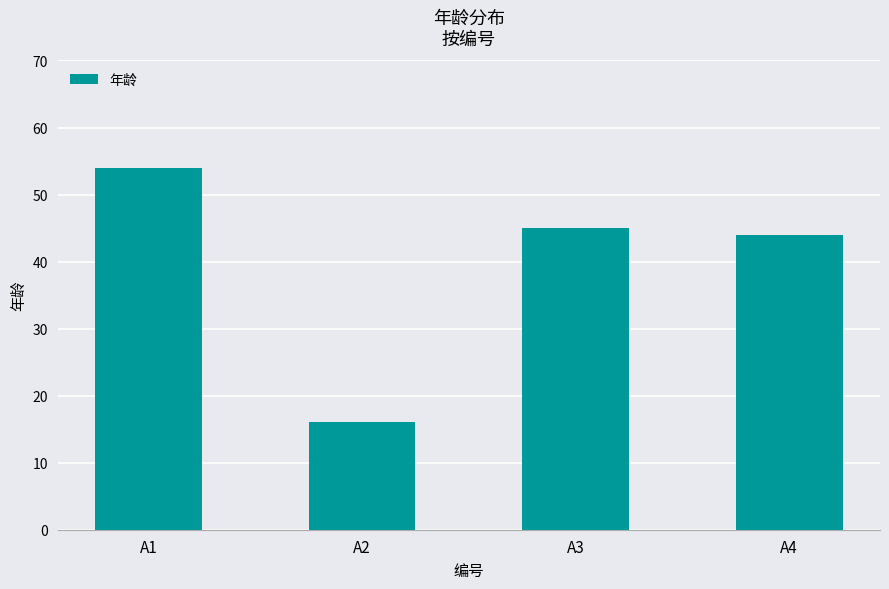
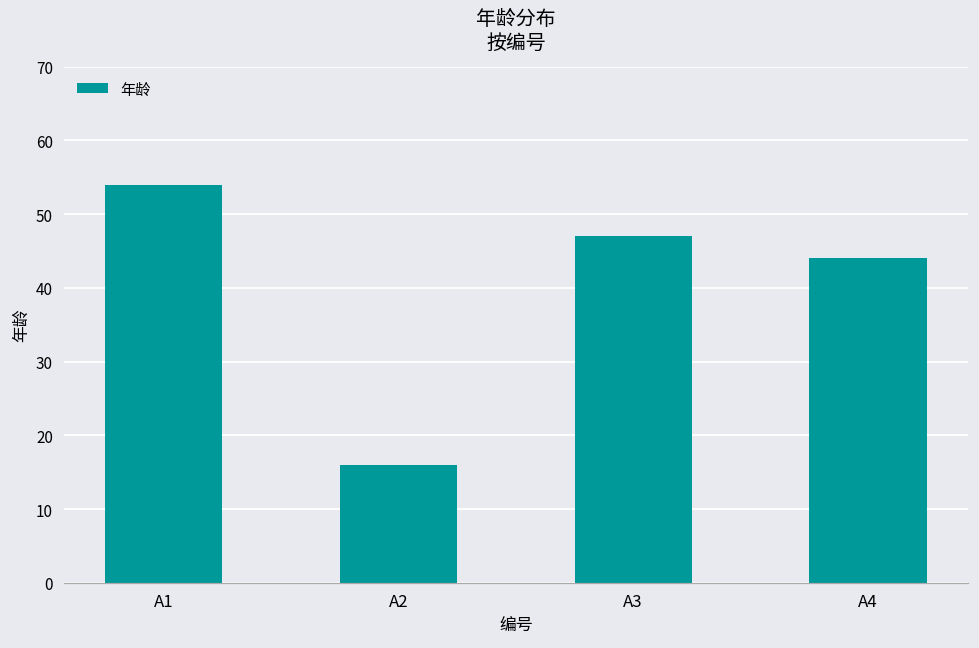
A3: 45 -> 47
